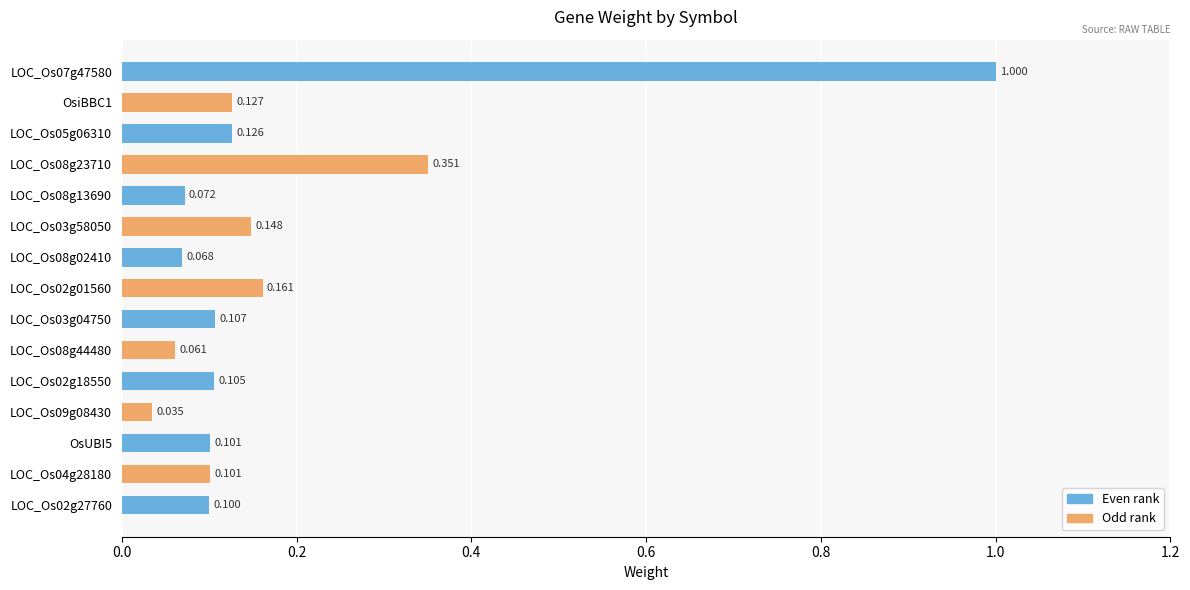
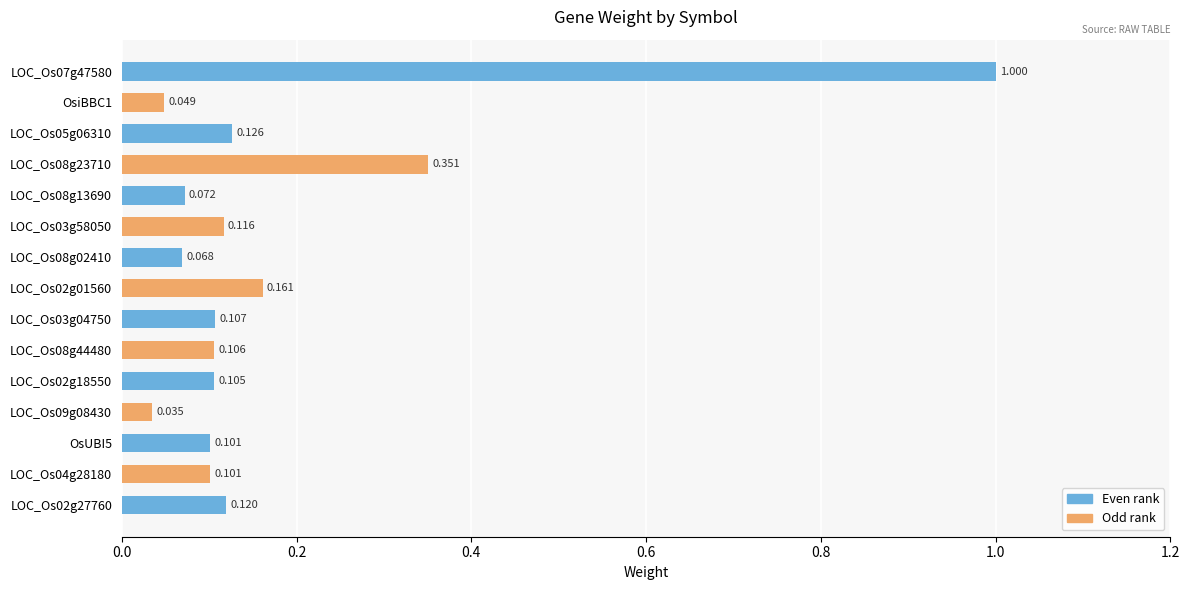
OsiBBC1: 0.127 -> 0.049
LOC_Os03g58050: 0.148 -> 0.116
LOC_Os08g44480: 0.061 -> 0.106
LOC_Os02g27760: 0.100 -> 0.120
